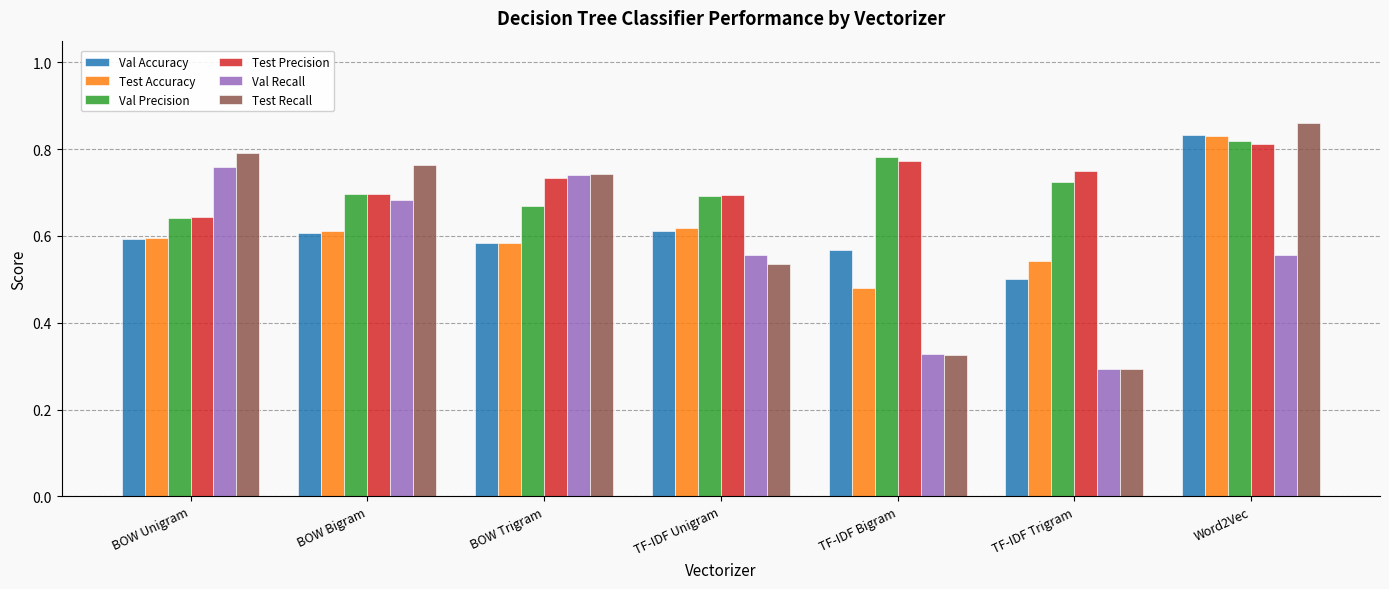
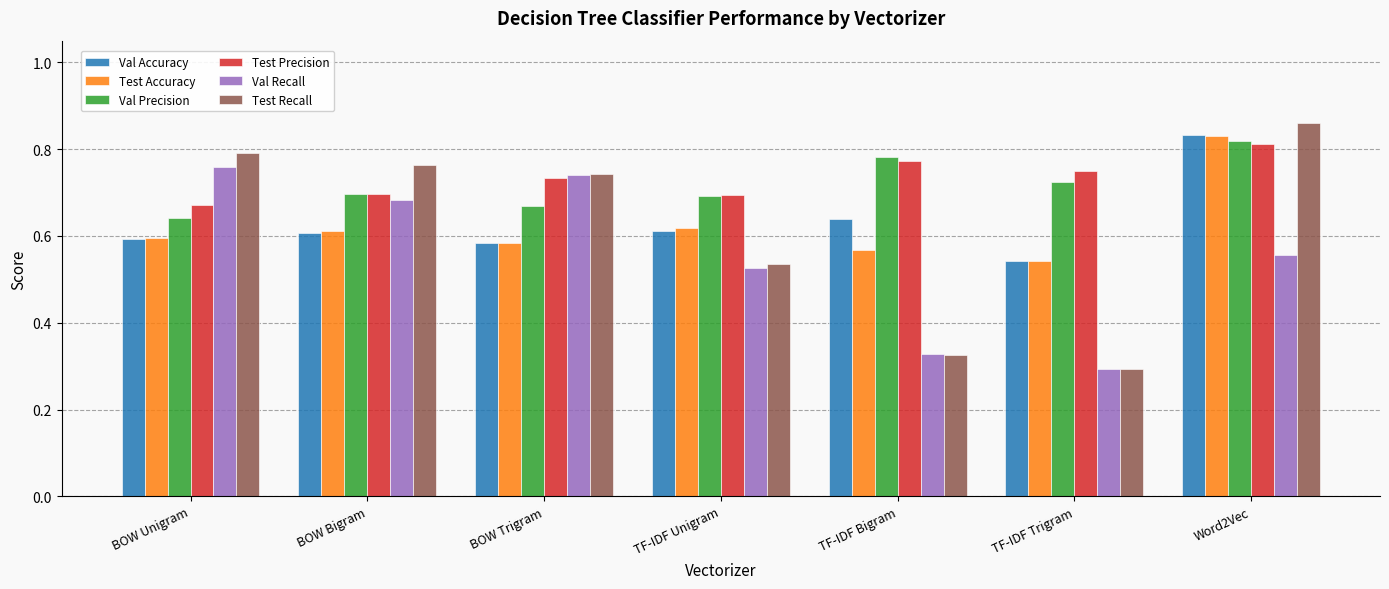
Test Precision, BOW Unigram: 0.64 -> 0.67
Val Recall, TF-IDF Unigram: 0.56 -> 0.53
Val Accuracy, TF-IDF Bigram: 0.57 -> 0.64
Test Accuracy, TF-IDF Bigram: 0.48 -> 0.57
Val Accuracy, TF-IDF Trigram: 0.50 -> 0.54
